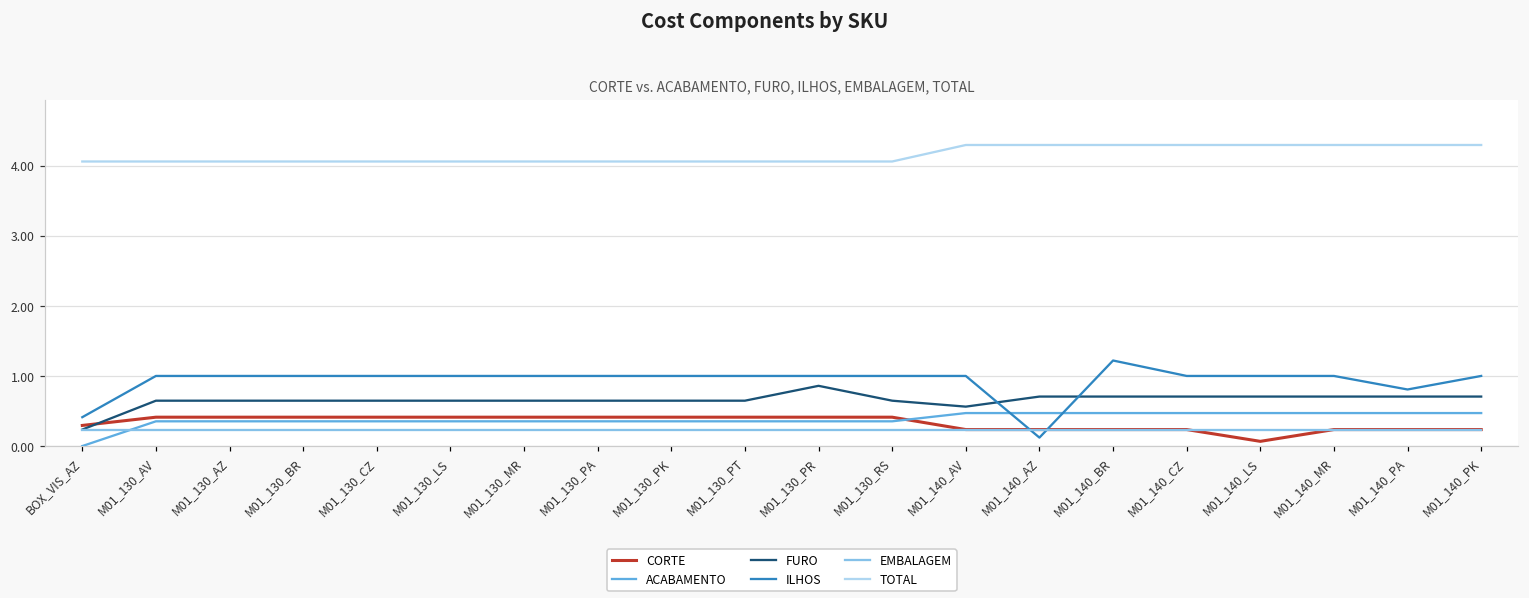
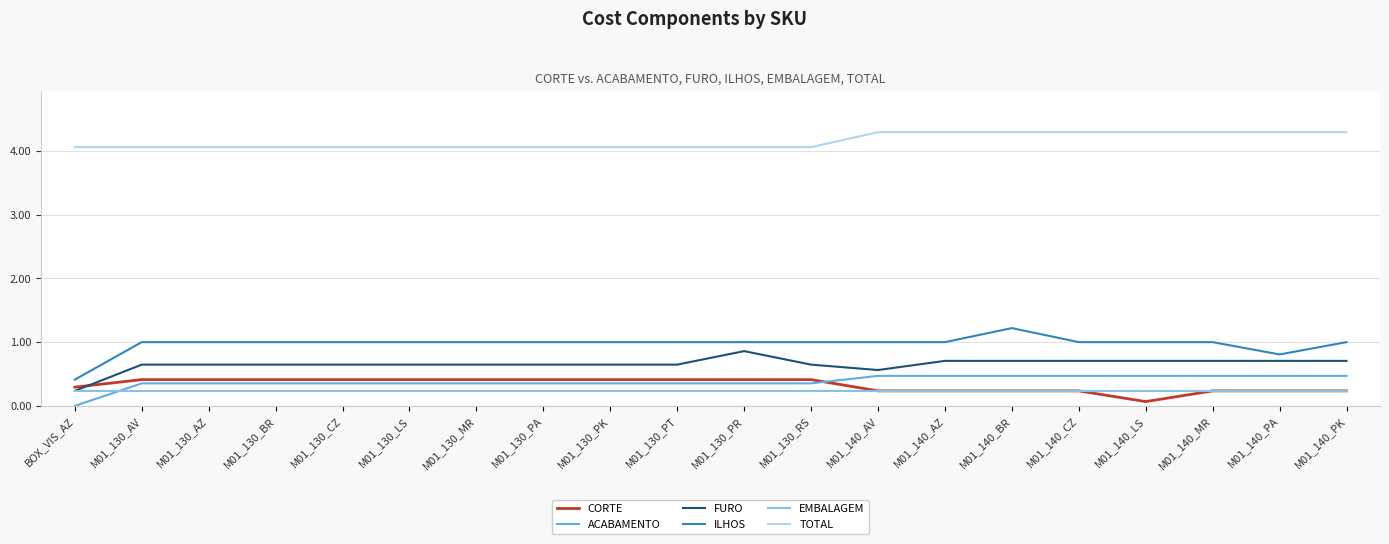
ILHOS, M01_140_AZ: 0.1 -> 1.0
